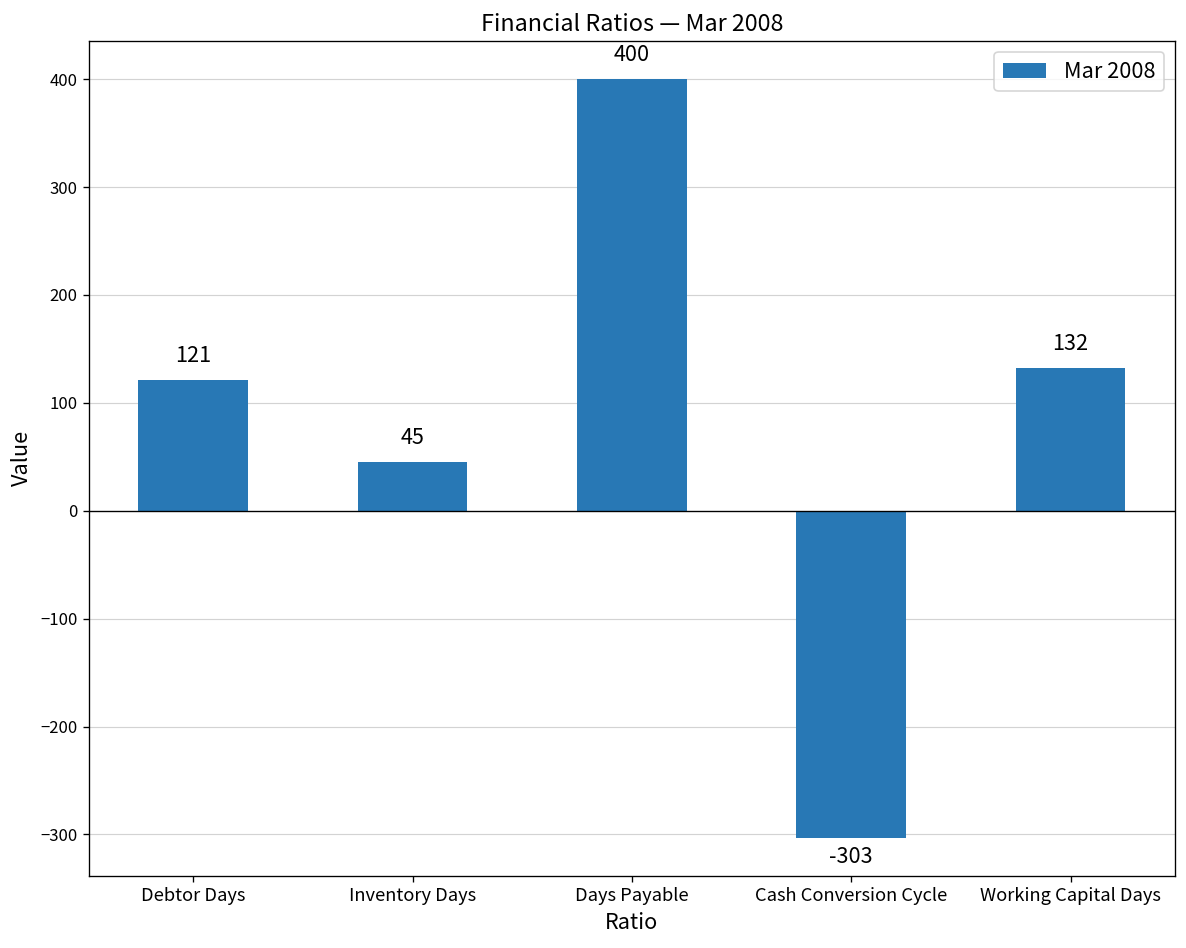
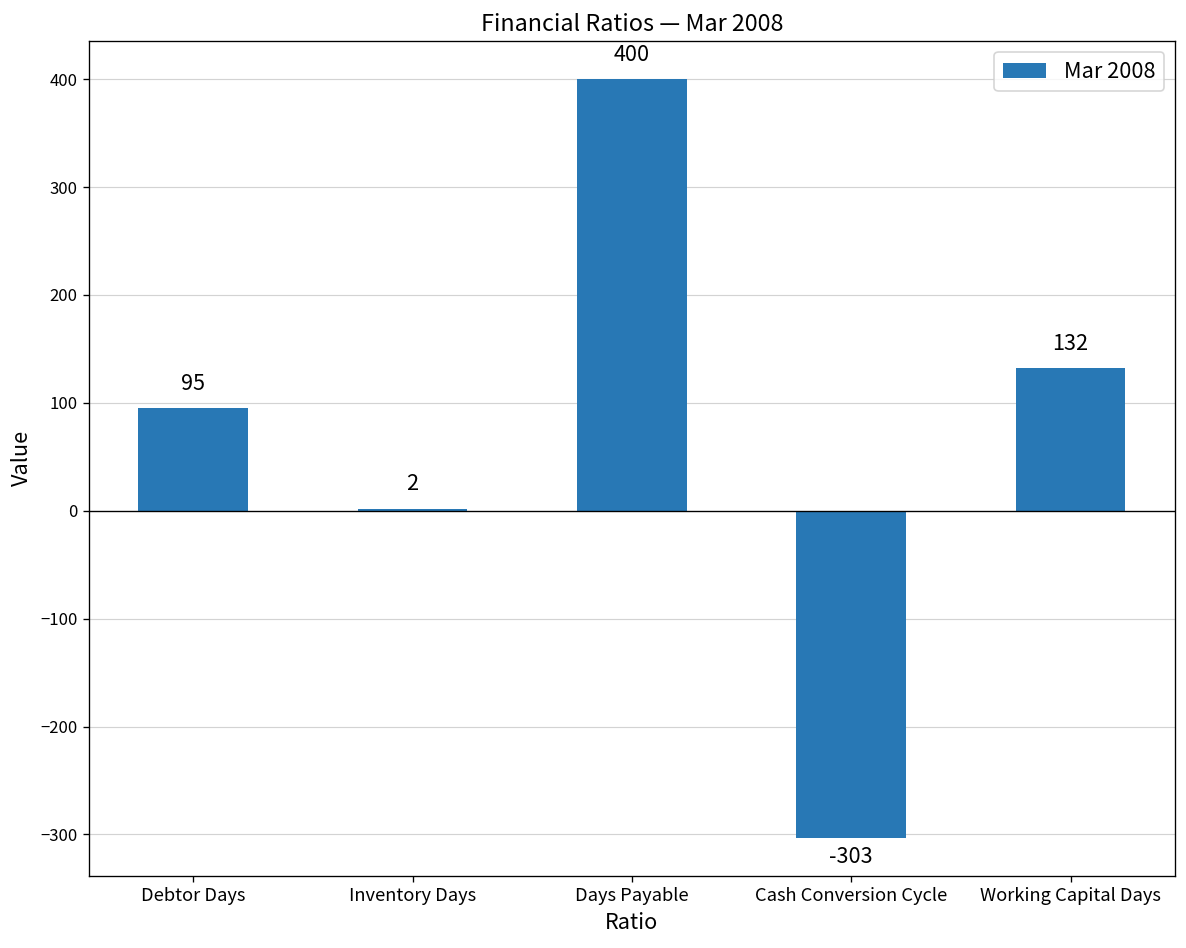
Debtor Days: 121 -> 95
Inventory Days: 45 -> 2
